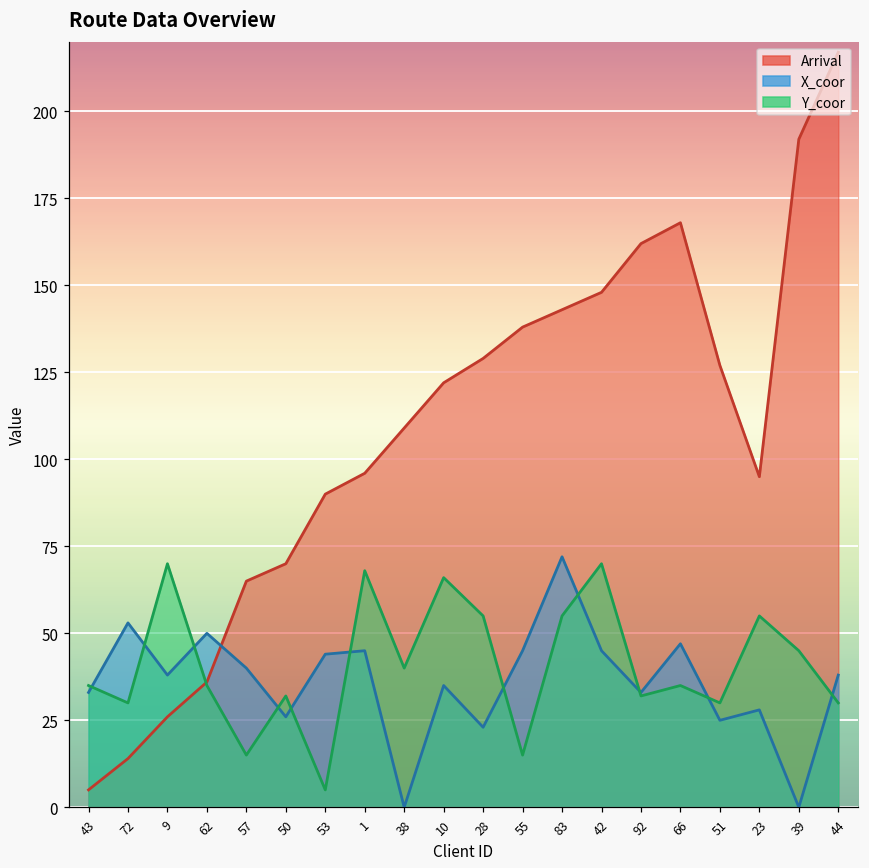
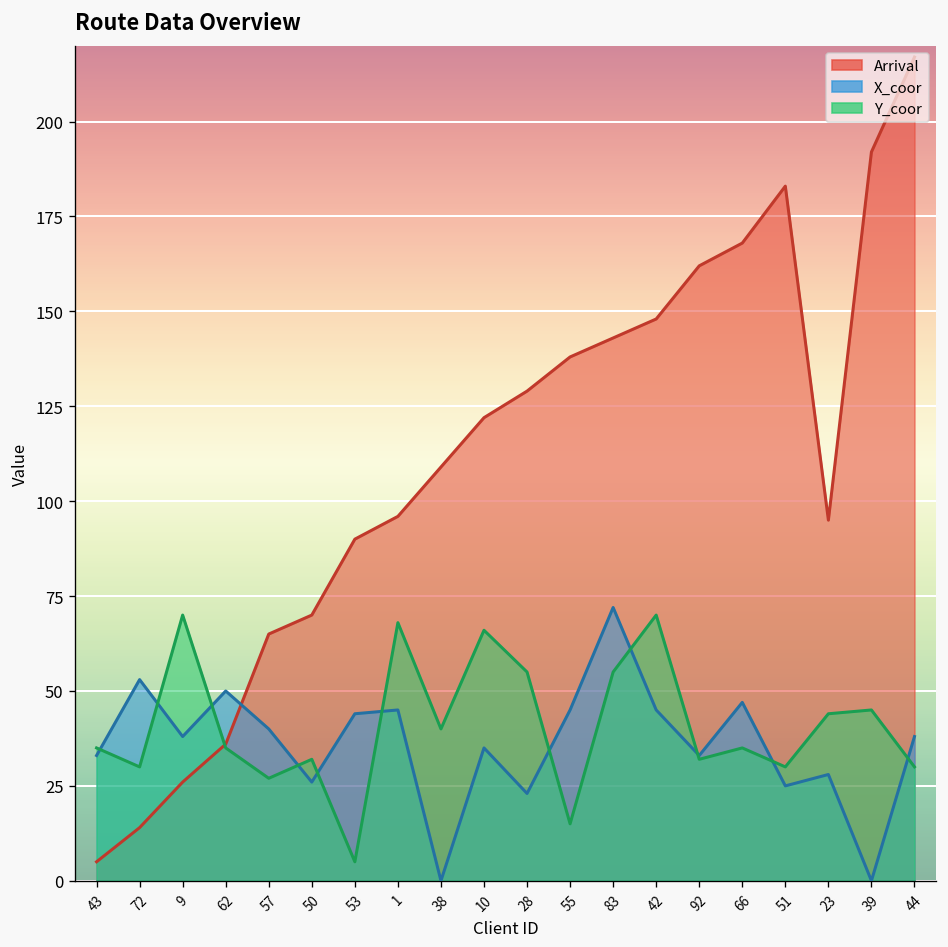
Y_coor, 57: 15 -> 27
Arrival, 51: 127 -> 183
Y_coor, 23: 55 -> 44
